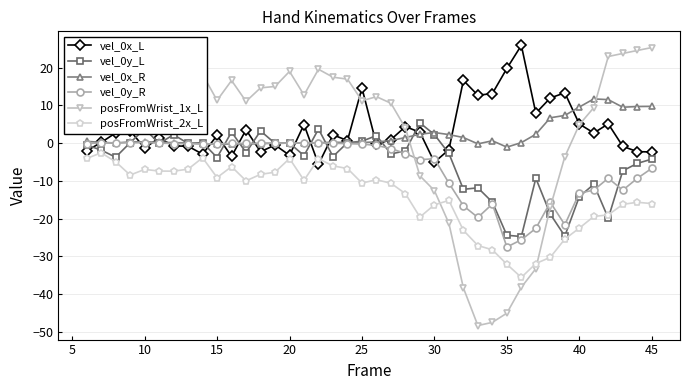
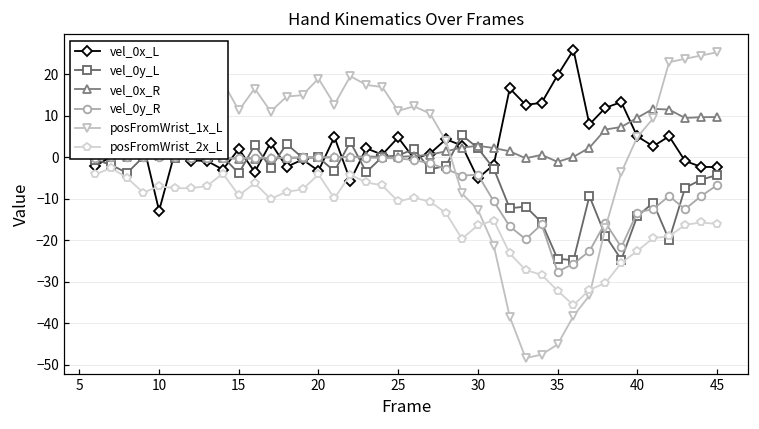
vel_0x_L, 10: -1 -> -13
vel_0x_L, 25: 15 -> 5
